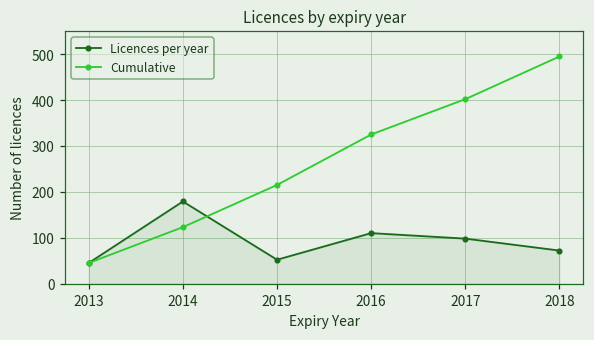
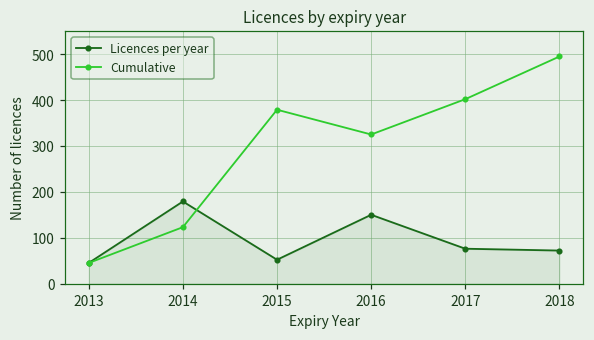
Cumulative, 2015: 220 -> 380
Licences per year, 2016: 110 -> 150
Licences per year, 2017: 100 -> 80
